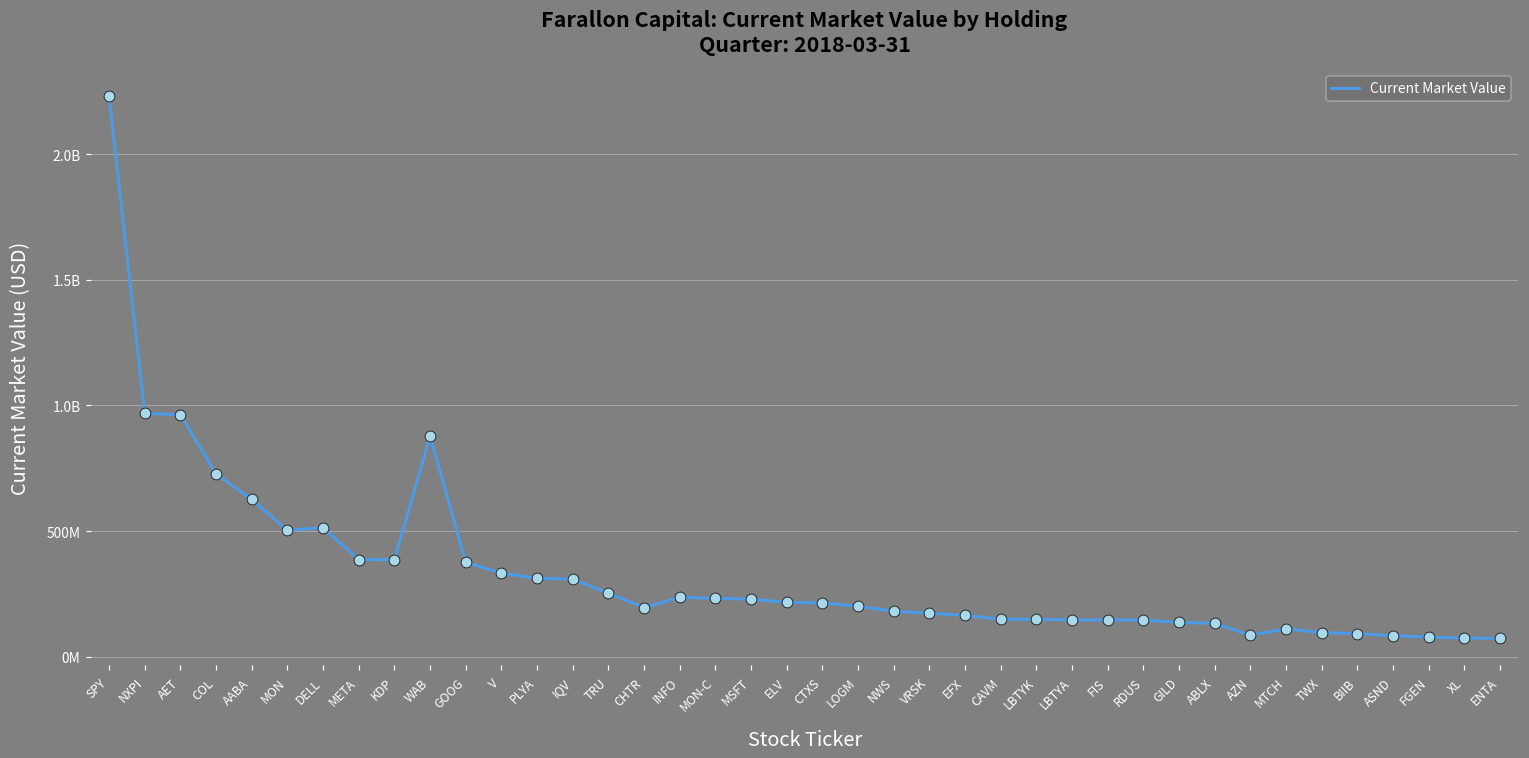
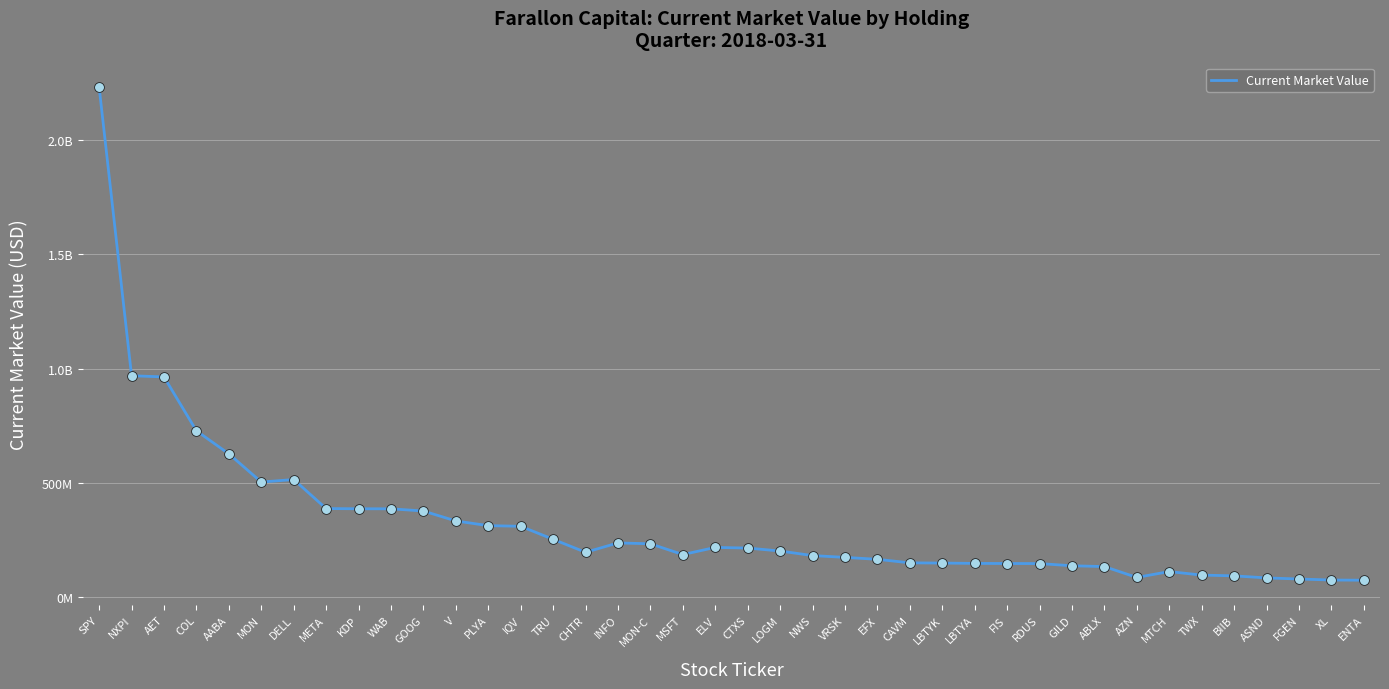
WAB: 880000000 -> 390000000
MSFT: 230000000 -> 190000000
